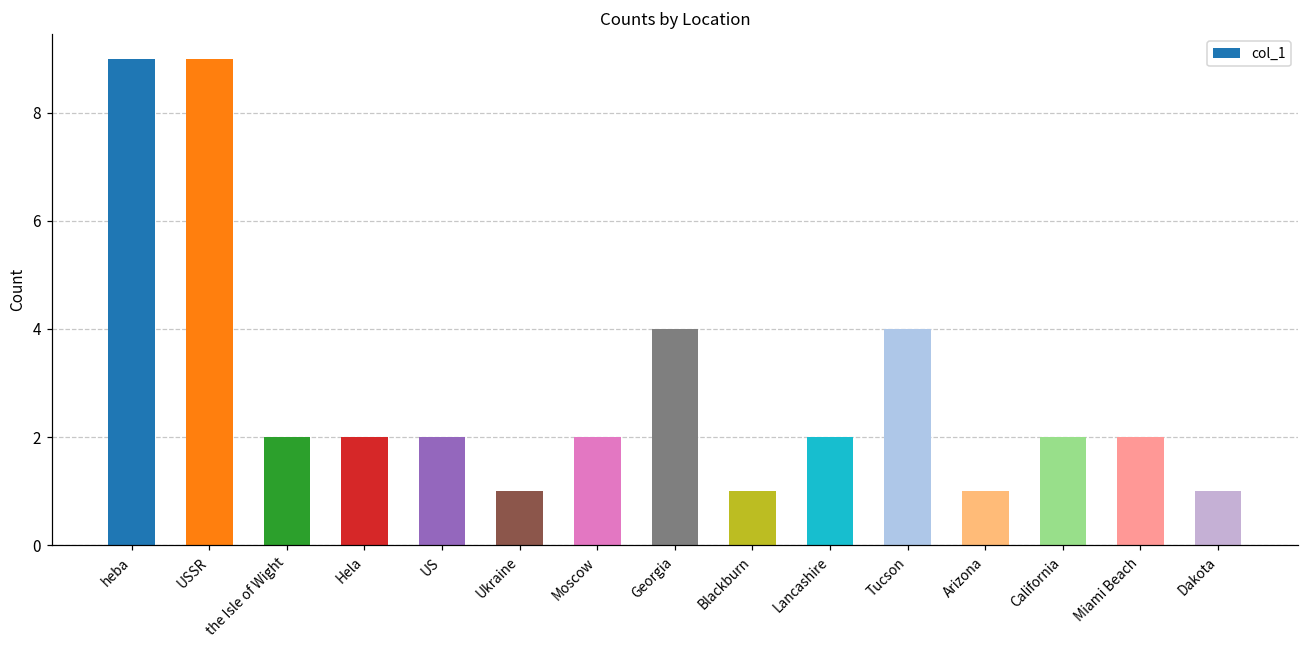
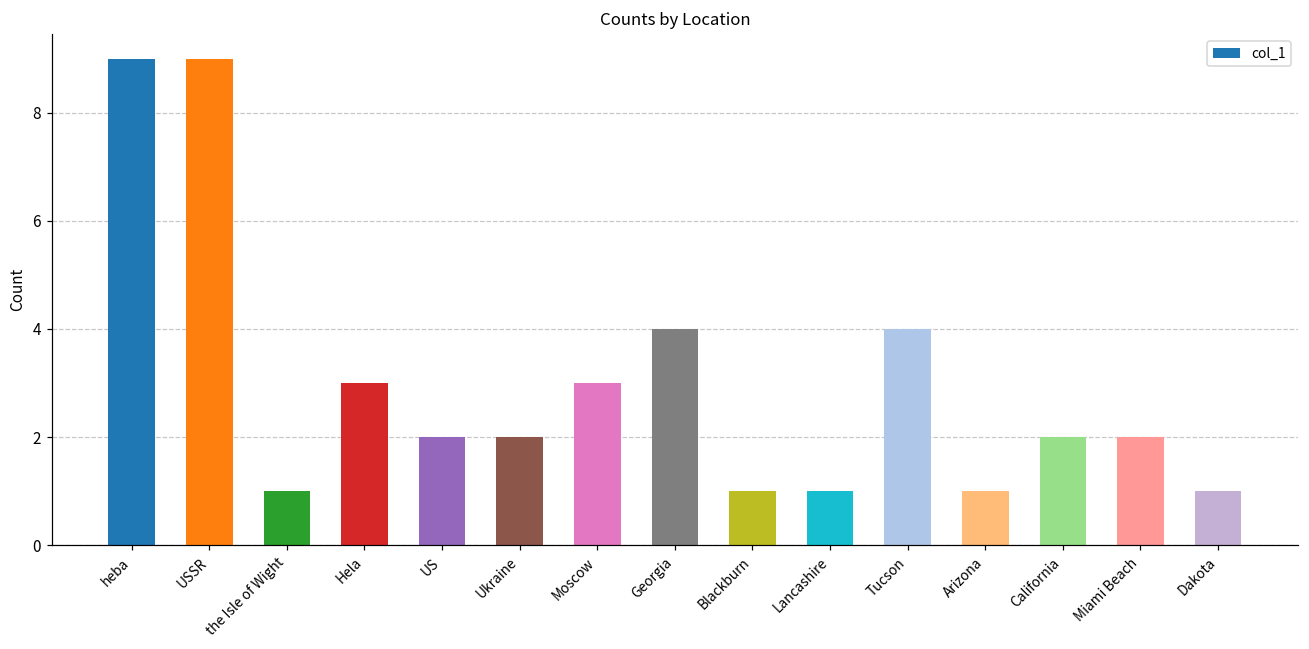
the Isle of Wight: 2 -> 1
Hela: 2 -> 3
Ukraine: 1 -> 2
Moscow: 2 -> 3
Lancashire: 2 -> 1
